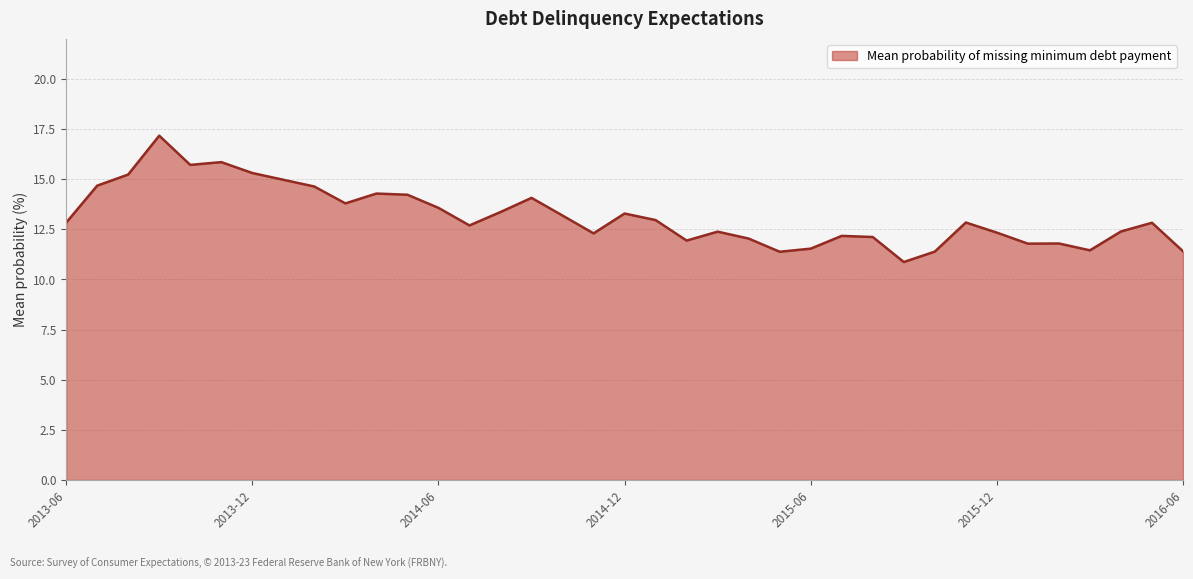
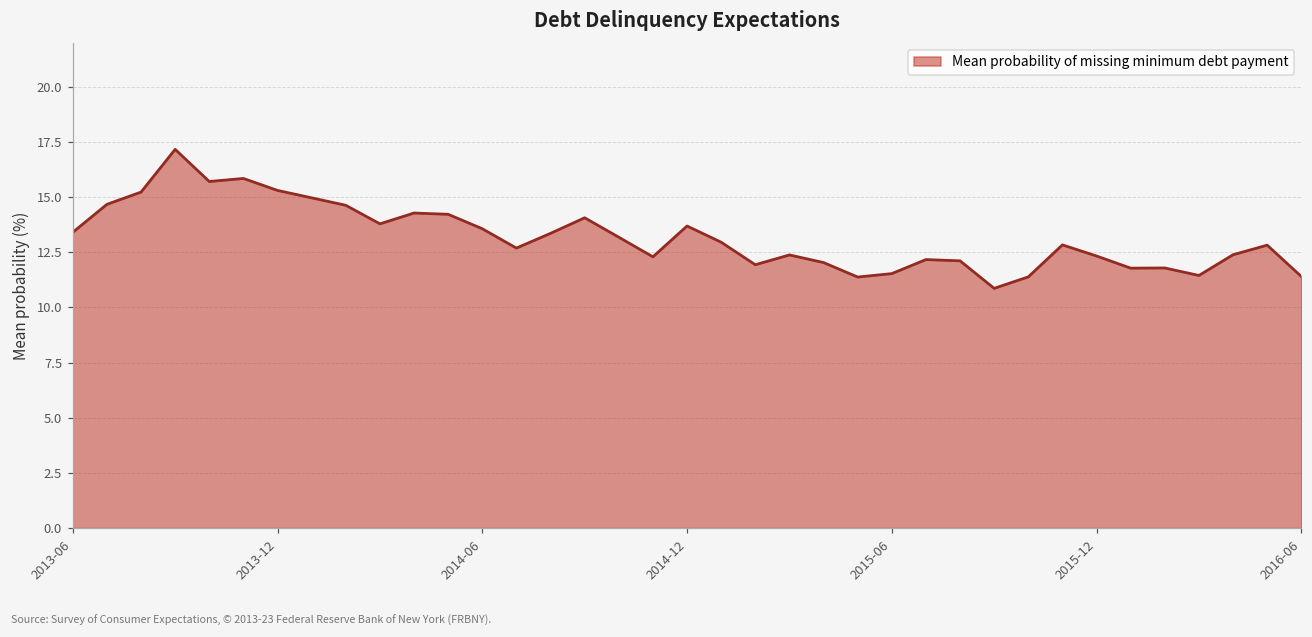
2013-06: 12.8 -> 13.4
2014-12: 13.3 -> 13.7
